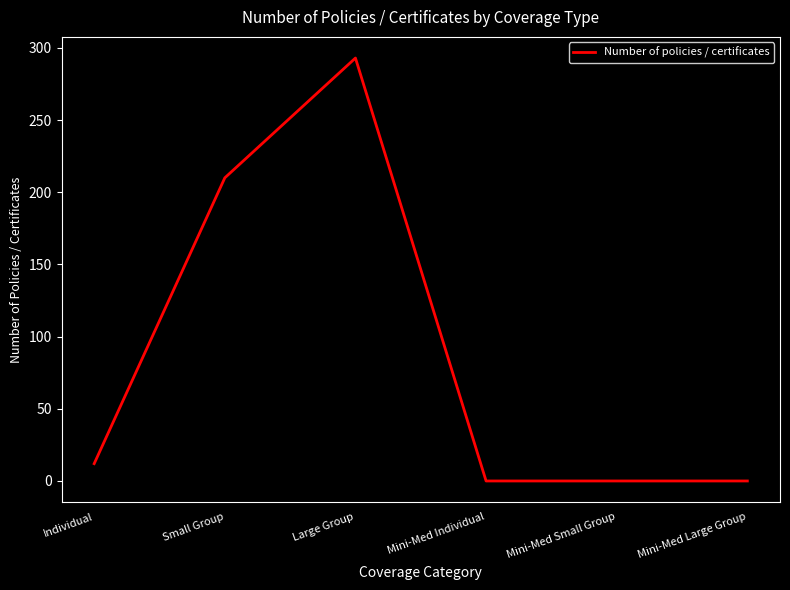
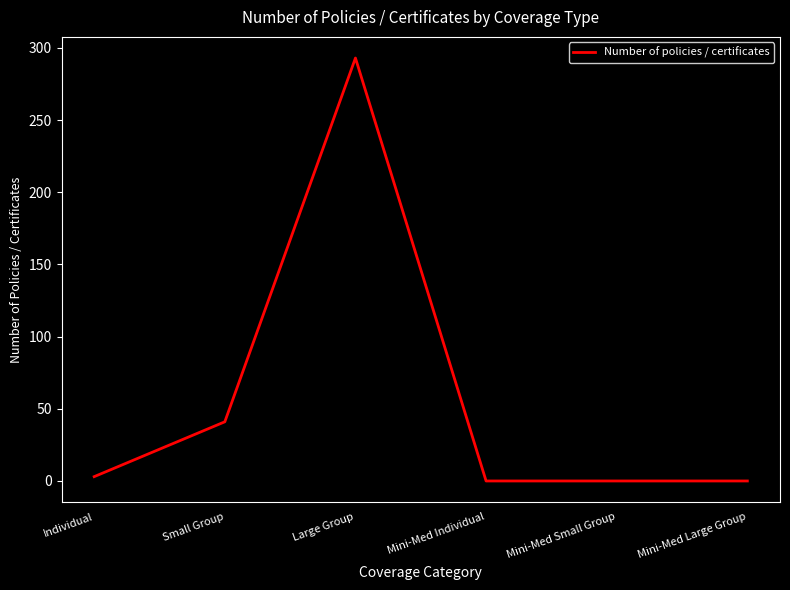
Individual: 12 -> 3
Small Group: 210 -> 41
